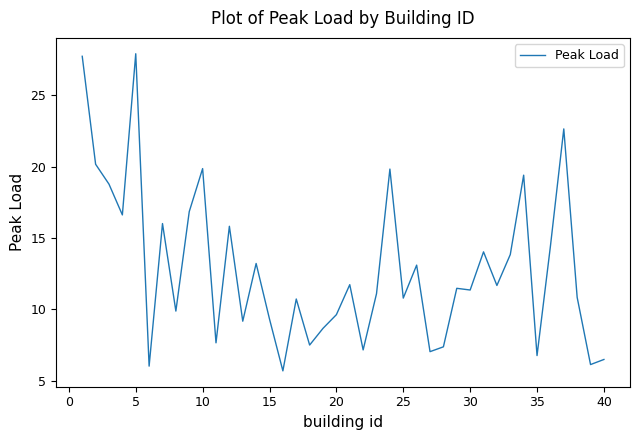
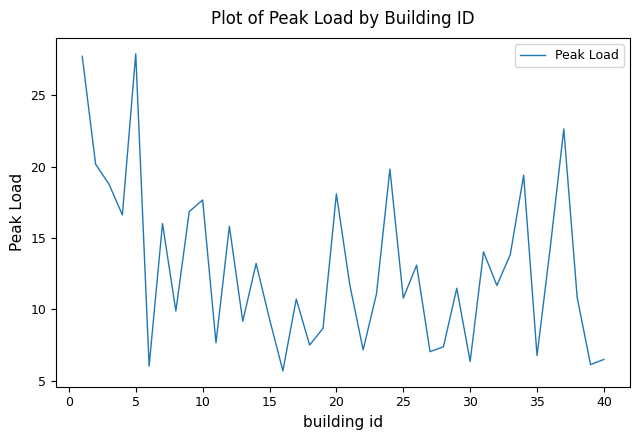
10: 19.9 -> 17.7
20: 9.6 -> 18.1
30: 11.4 -> 6.4
